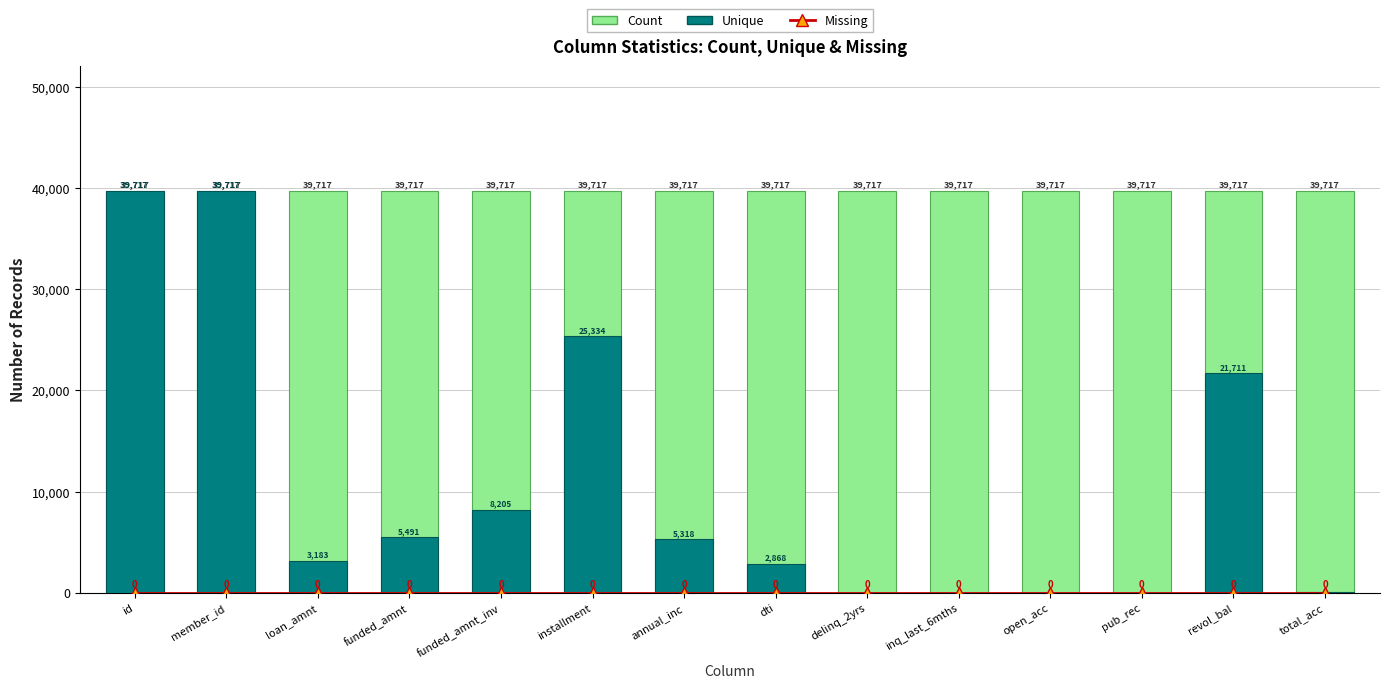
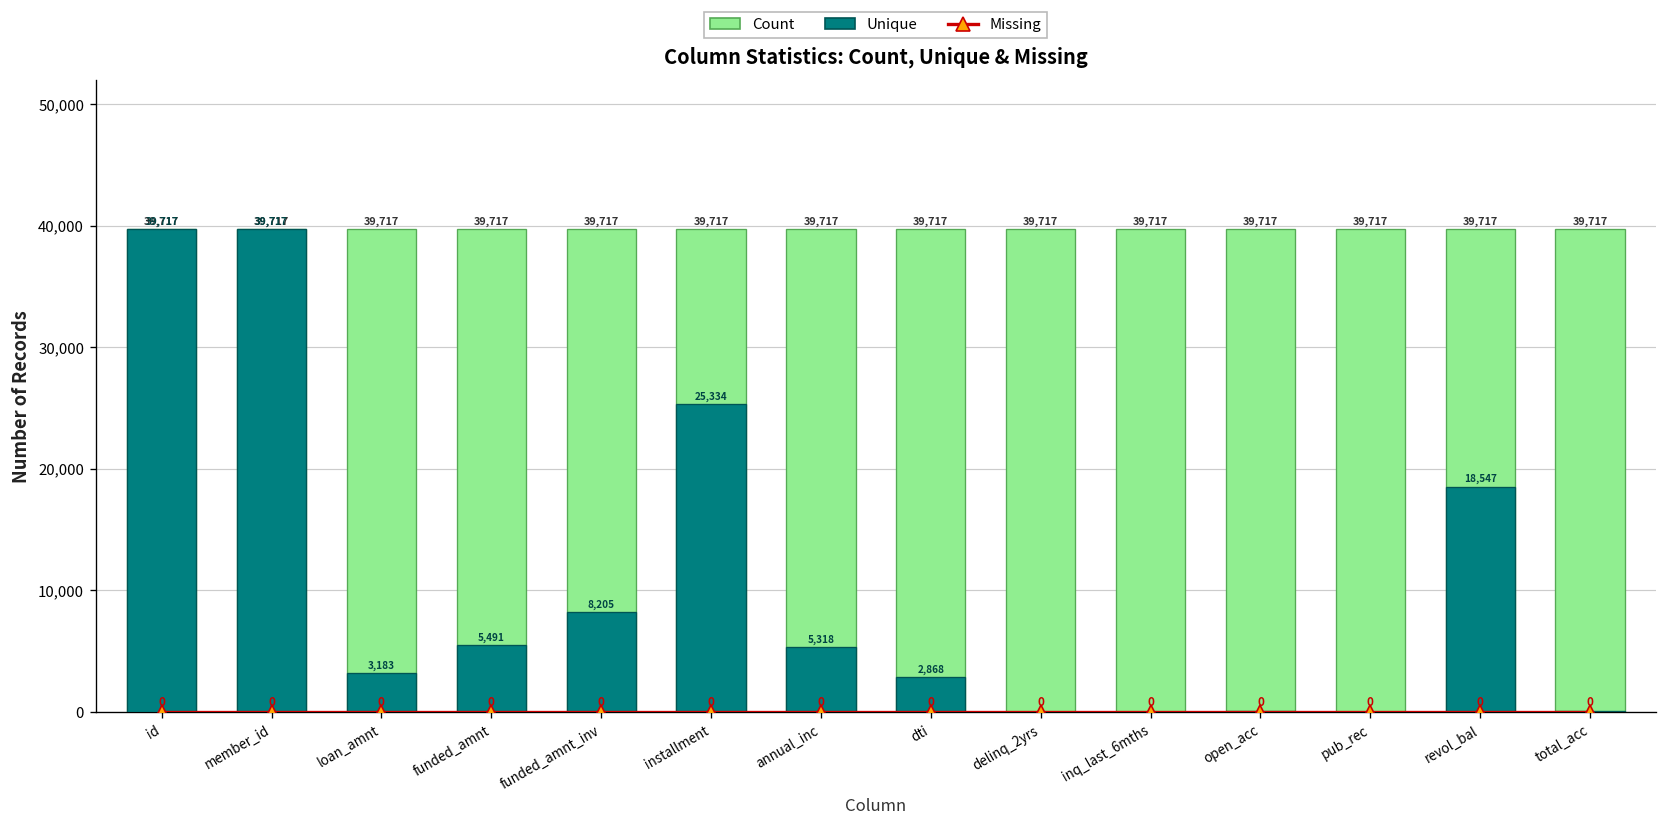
Unique, revol_bal: 21,711 -> 18,547
